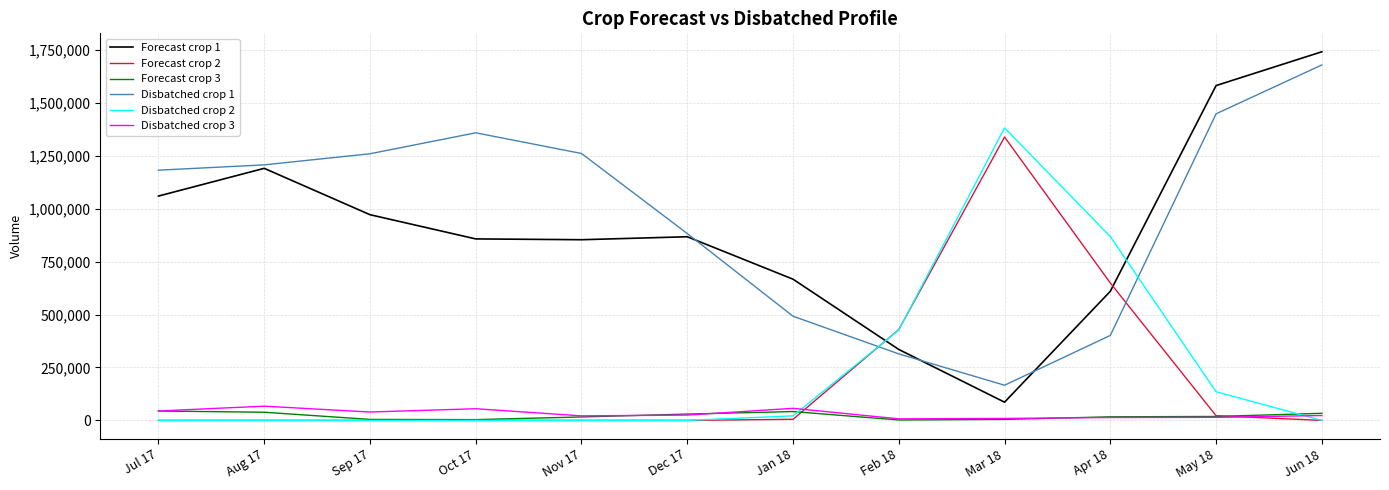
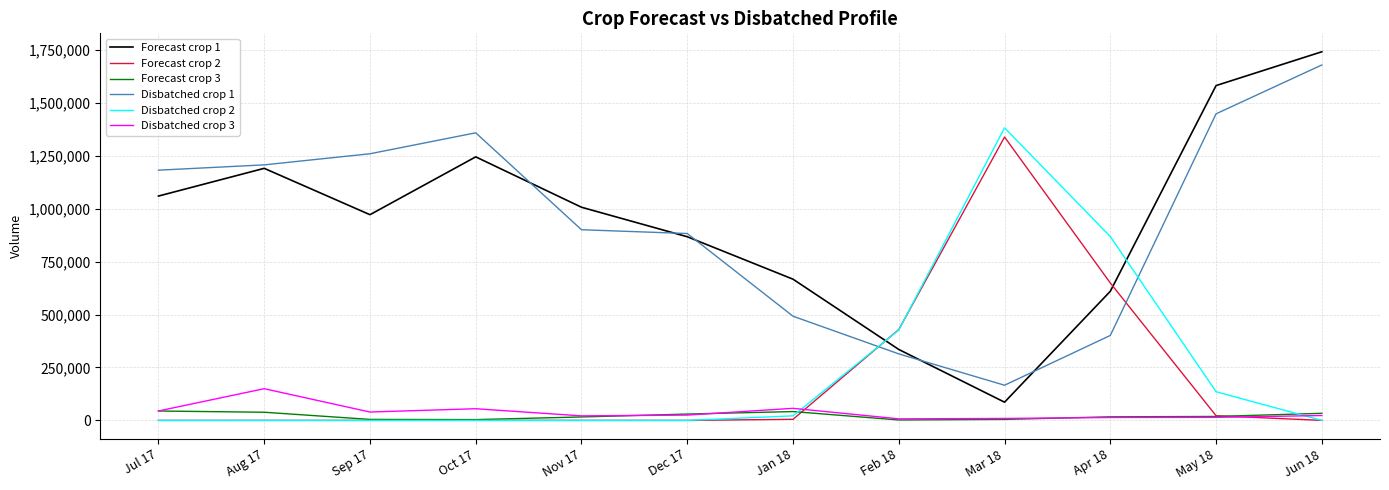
Disbatched crop 3, Aug 17: 70,000 -> 150,000
Forecast crop 1, Oct 17: 860,000 -> 1,240,000
Forecast crop 1, Nov 17: 850,000 -> 1,010,000
Disbatched crop 1, Nov 17: 1,260,000 -> 900,000
